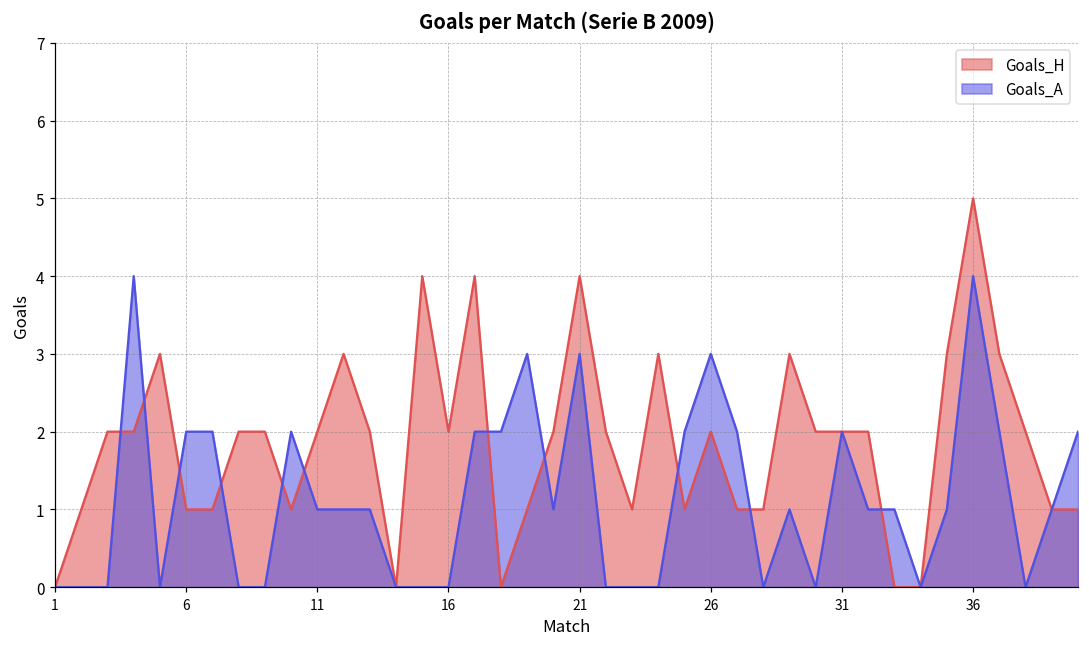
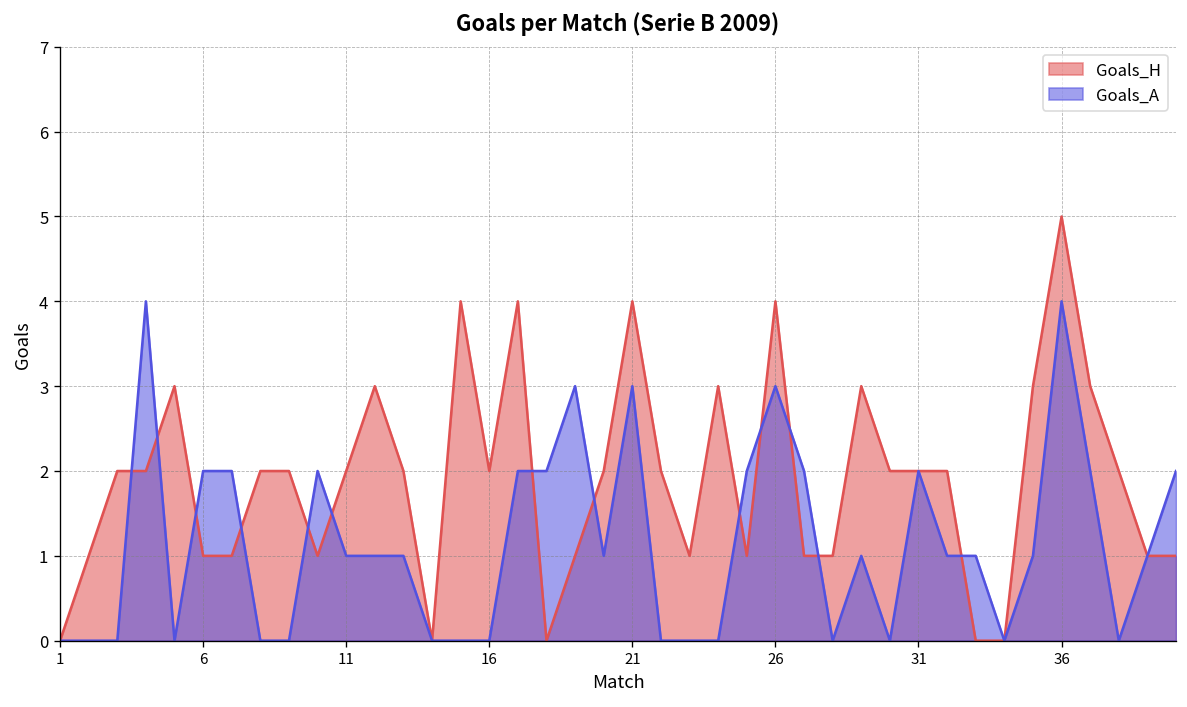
Goals_H, 26: 2 -> 4
